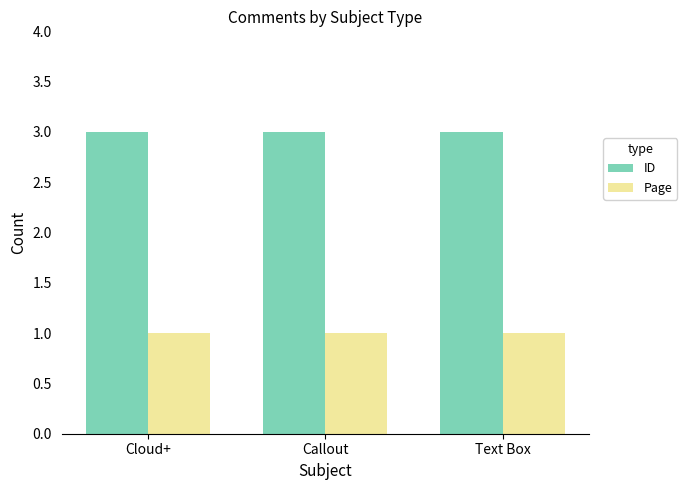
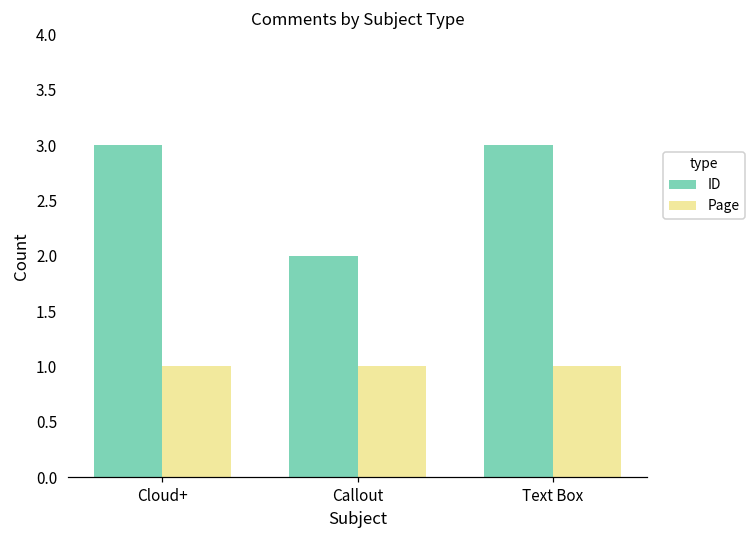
ID, Callout: 3 -> 2
